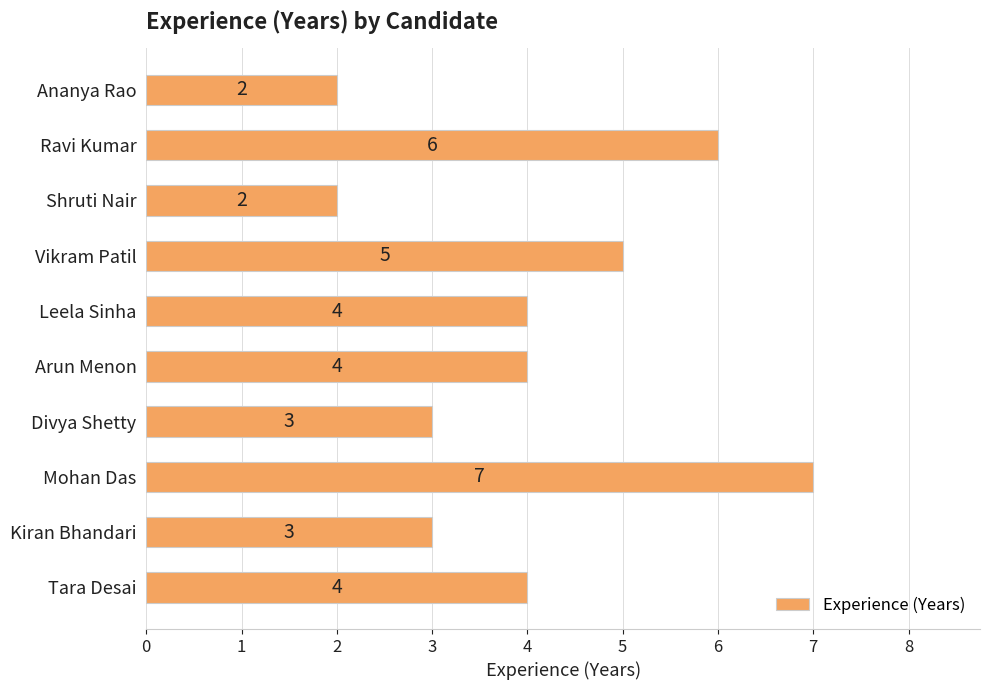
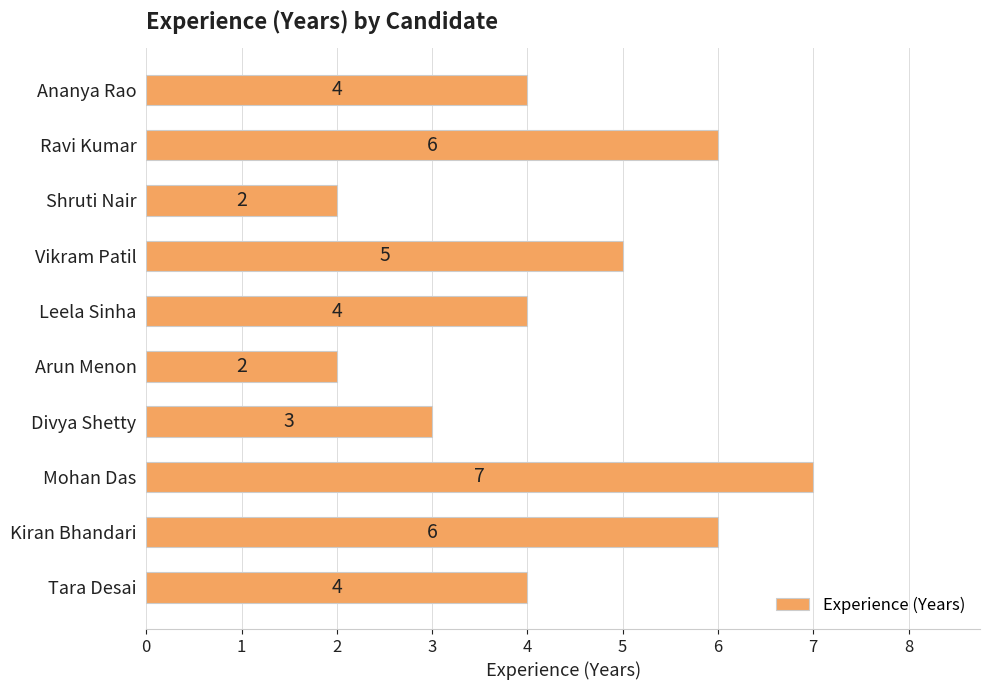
Ananya Rao: 2 -> 4
Arun Menon: 4 -> 2
Kiran Bhandari: 3 -> 6
